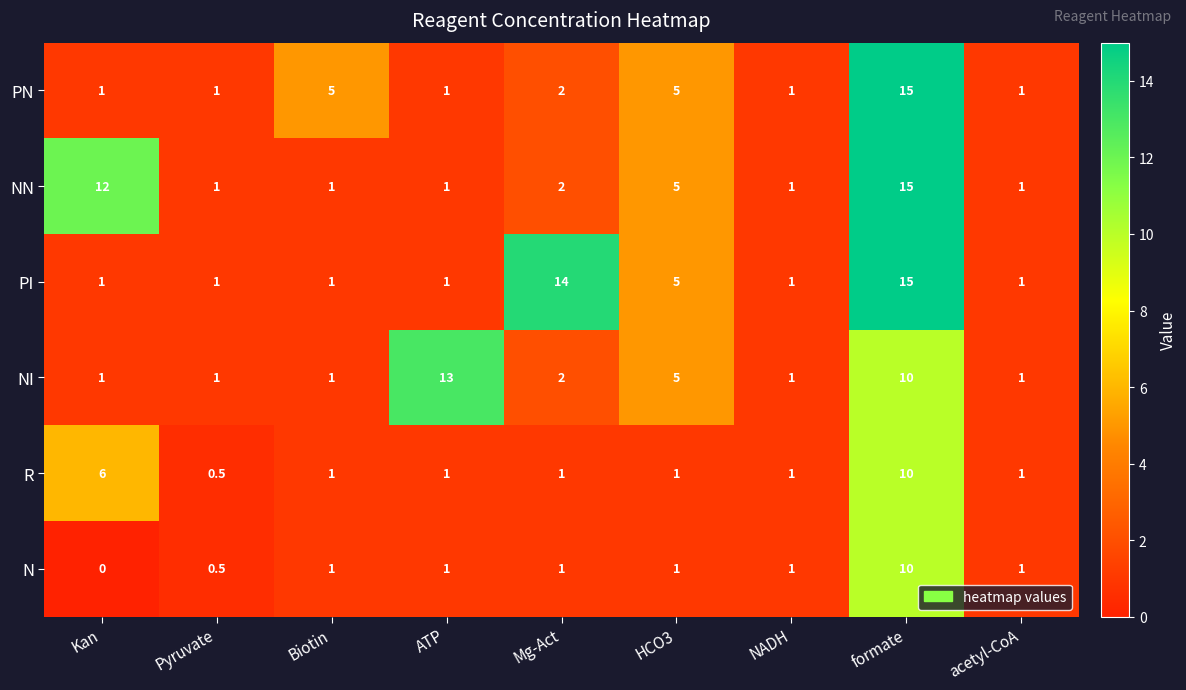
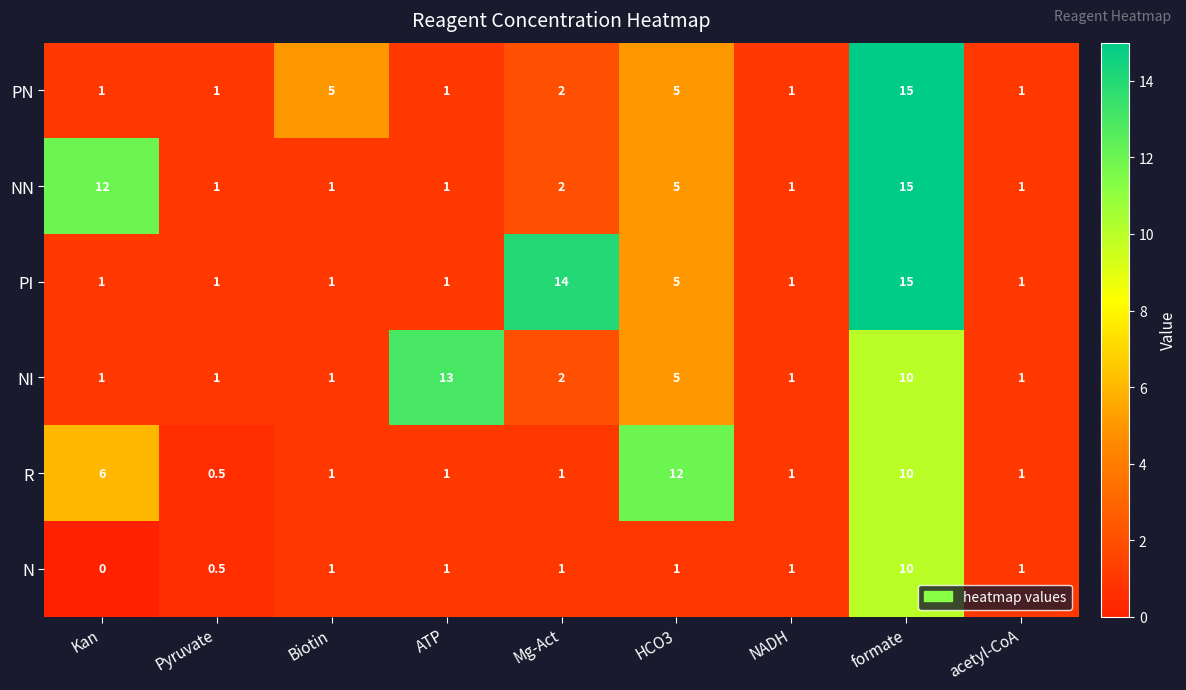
R, HCO3: 1 -> 12
